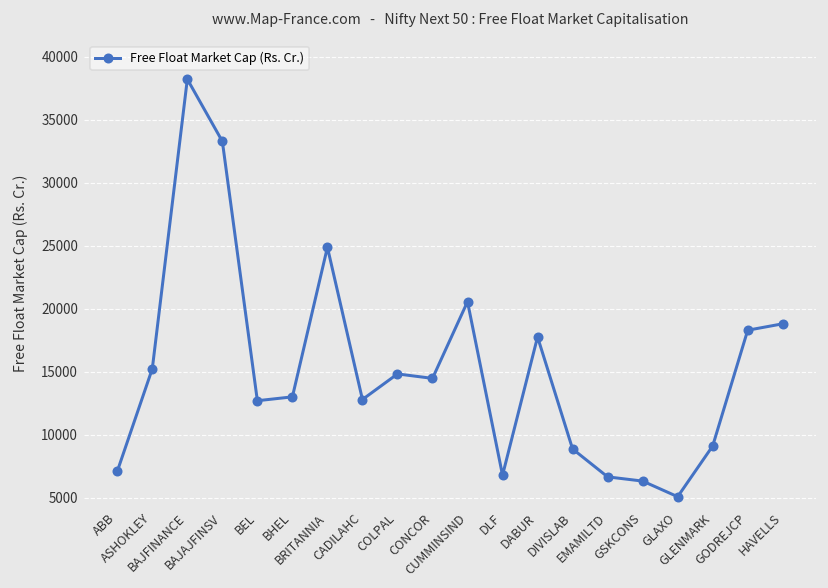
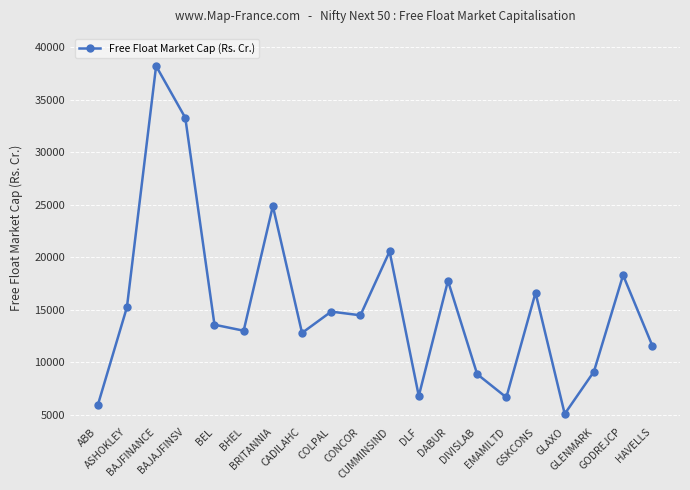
ABB: 7100 -> 5900
BEL: 12700 -> 13600
GSKCONS: 6300 -> 16600
HAVELLS: 18800 -> 11600
